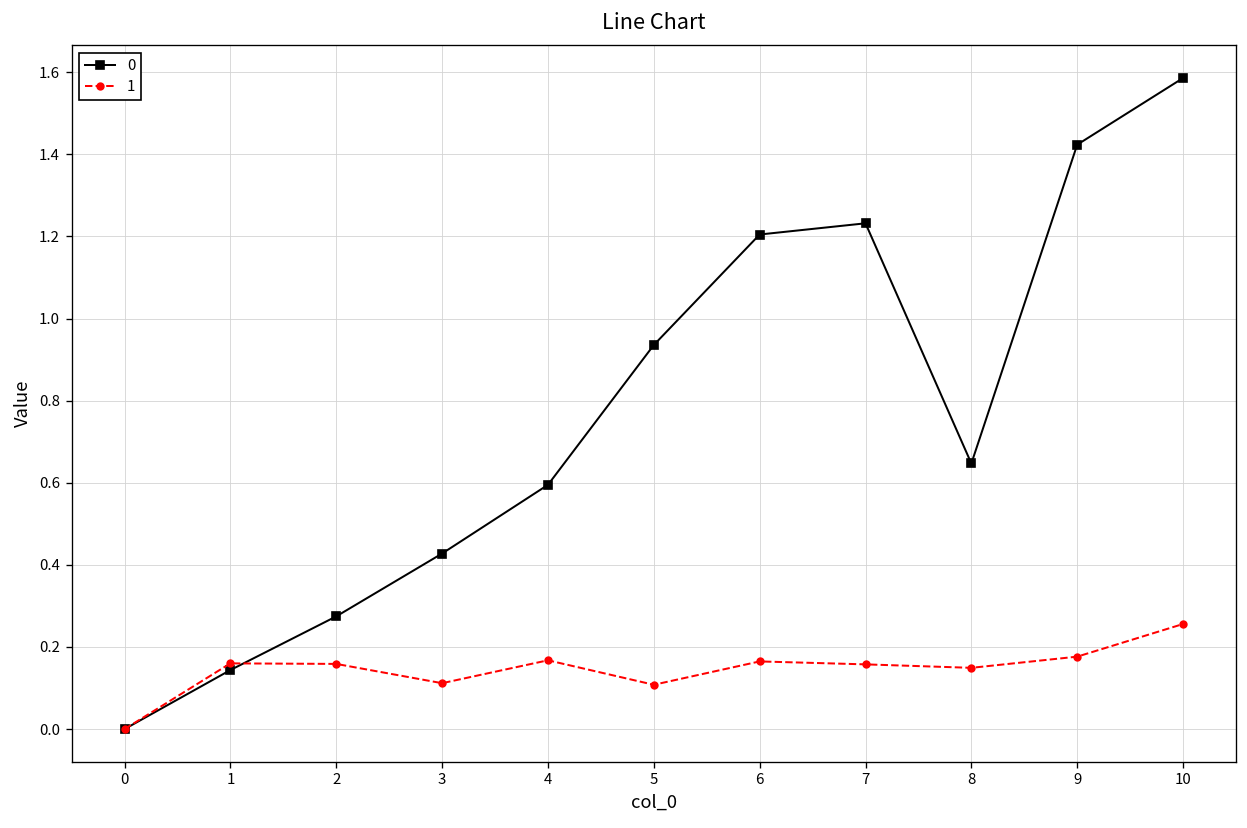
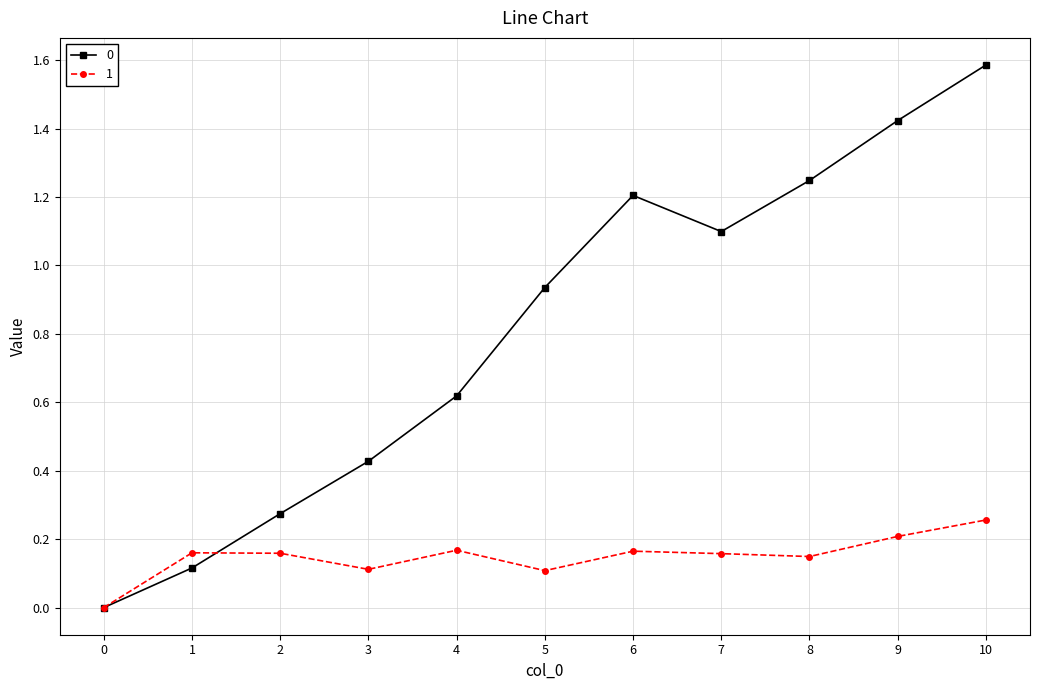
0, 1: 0.14 -> 0.12
0, 4: 0.59 -> 0.62
0, 7: 1.23 -> 1.10
0, 8: 0.65 -> 1.25
1, 9: 0.18 -> 0.21
